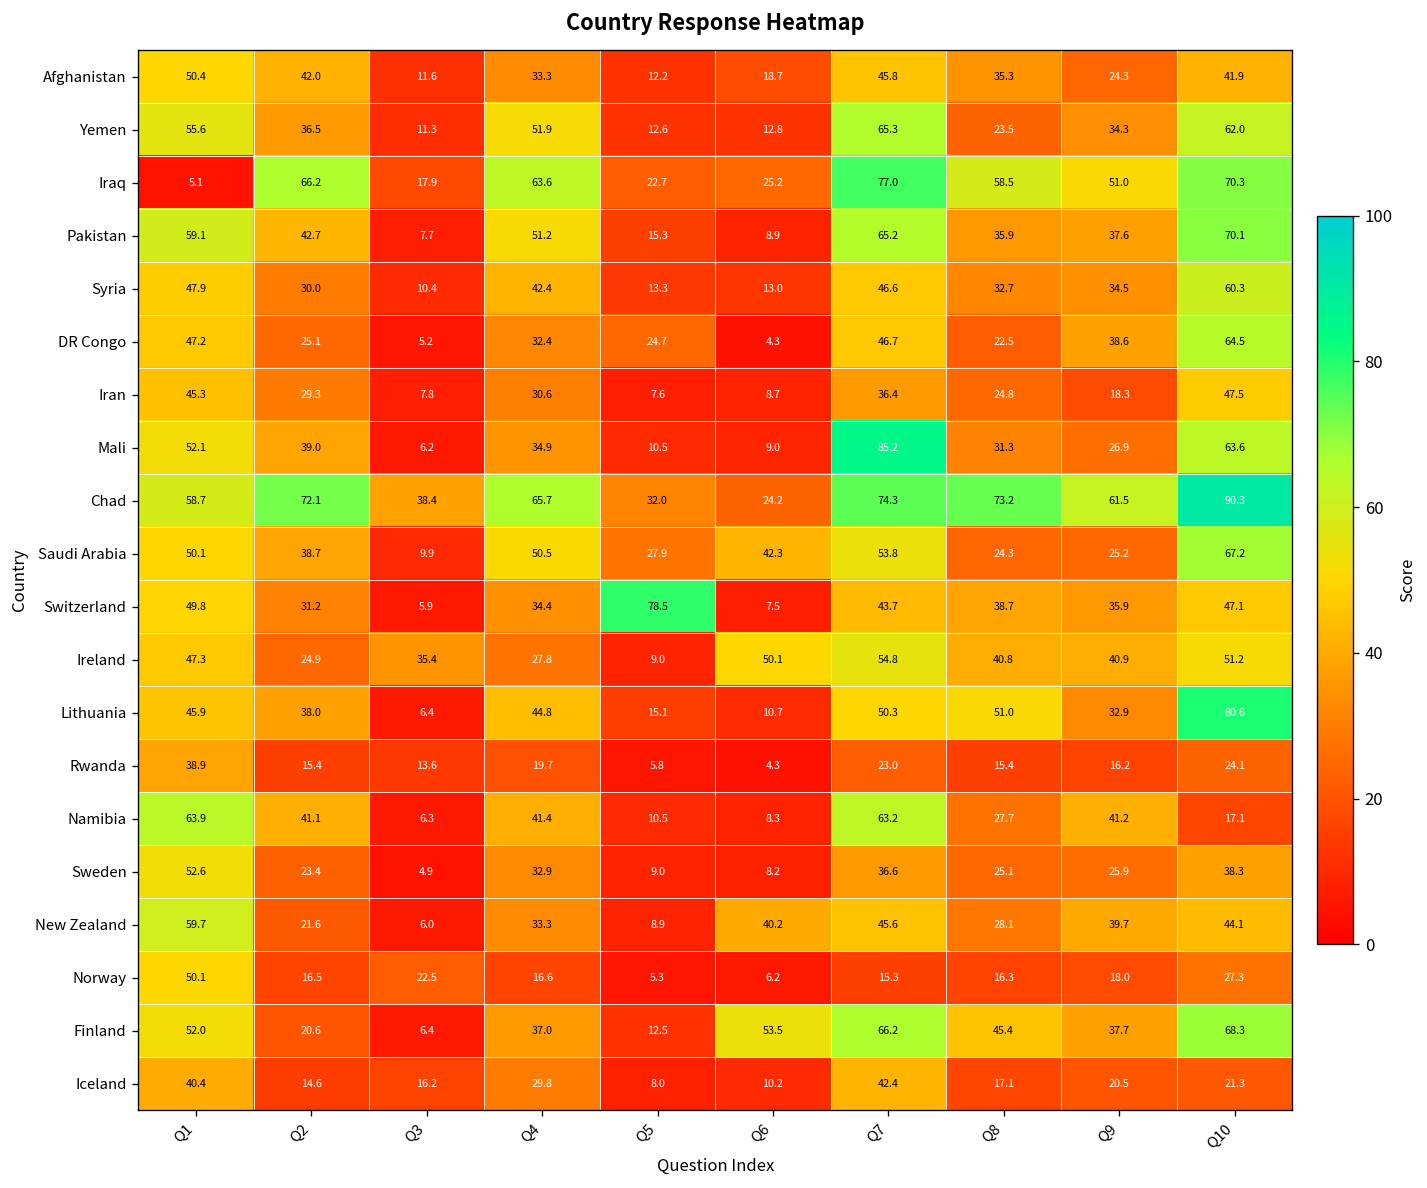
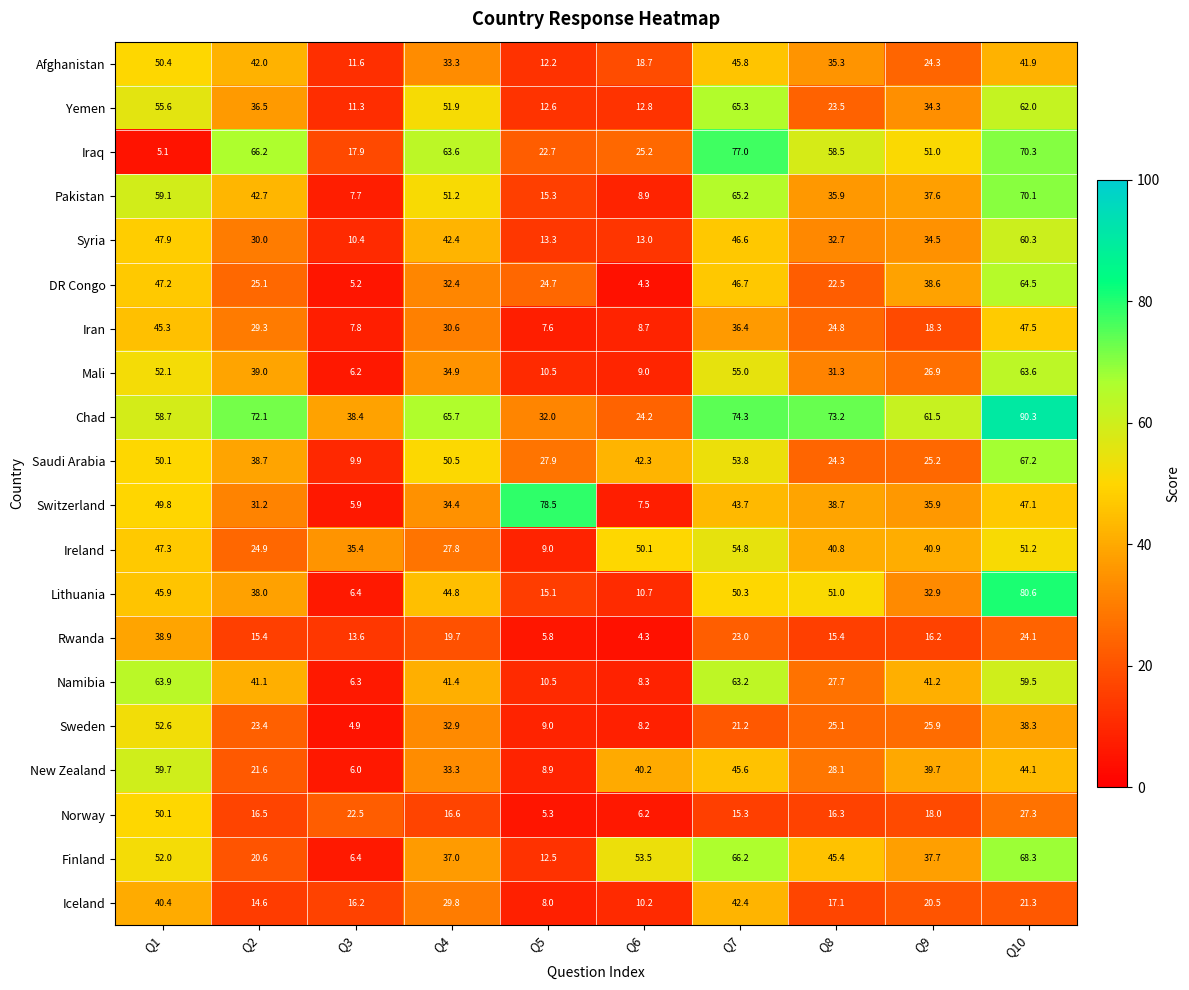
Mali, Q7: 85.2 -> 55.0
Namibia, Q10: 17.1 -> 59.5
Sweden, Q7: 36.6 -> 21.2
